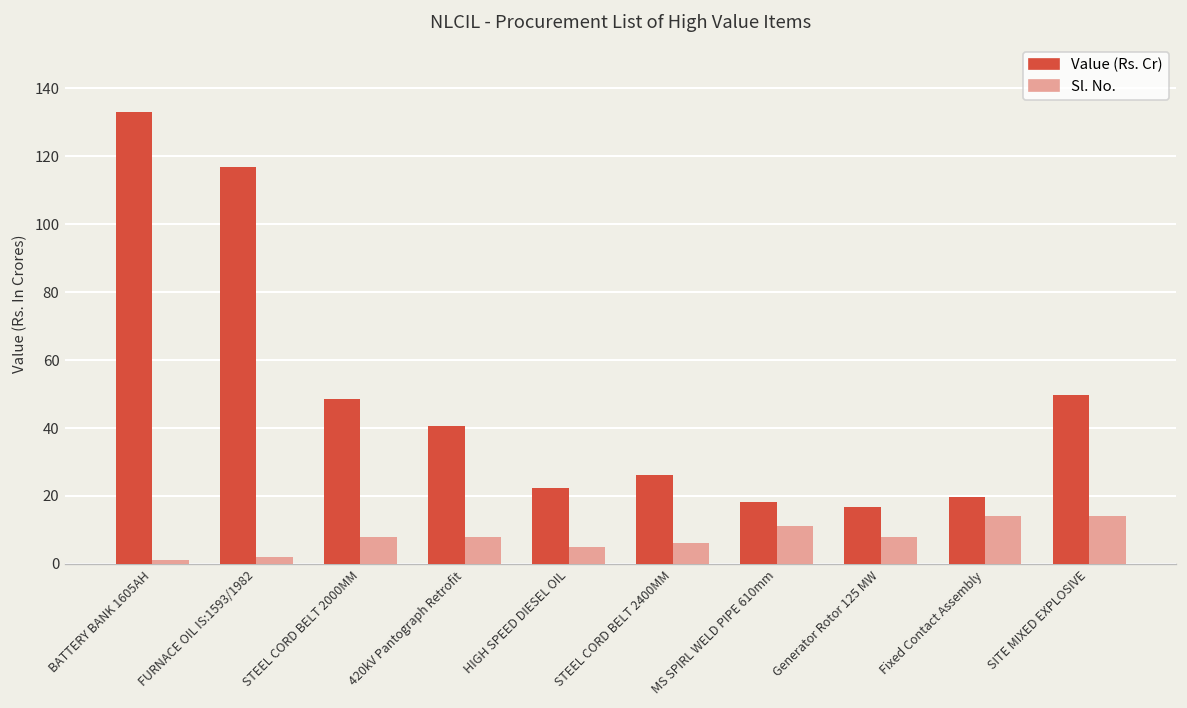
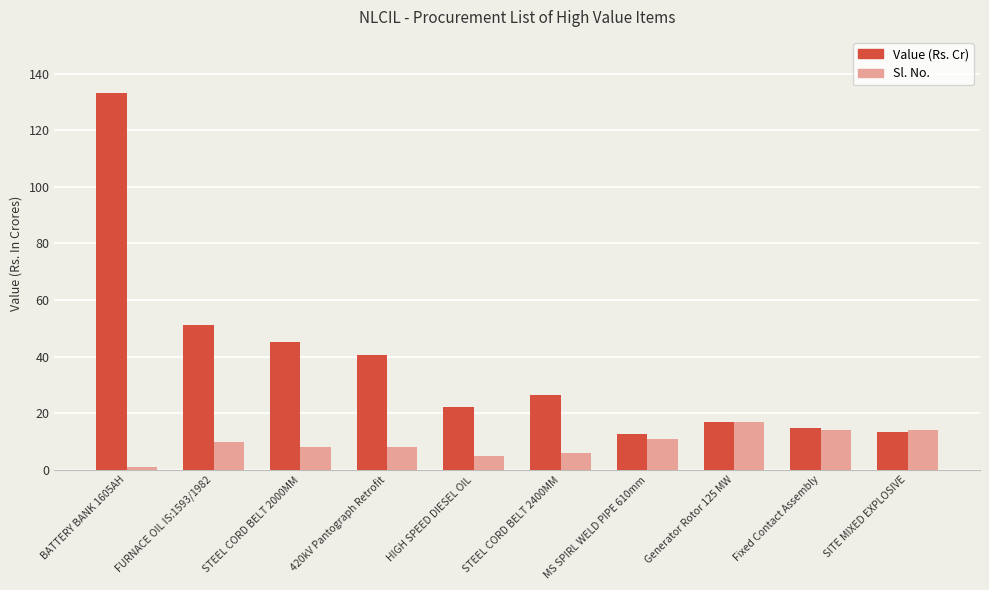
Value (Rs. Cr), FURNACE OIL IS:1593/1982: 117 -> 51
Sl. No., FURNACE OIL IS:1593/1982: 2 -> 10
Value (Rs. Cr), STEEL CORD BELT 2000MM: 49 -> 45
Value (Rs. Cr), MS SPIRL WELD PIPE 610mm: 18 -> 13
Sl. No., Generator Rotor 125 MW: 8 -> 17
Value (Rs. Cr), Fixed Contact Assembly: 20 -> 15
Value (Rs. Cr), SITE MIXED EXPLOSIVE: 50 -> 13
